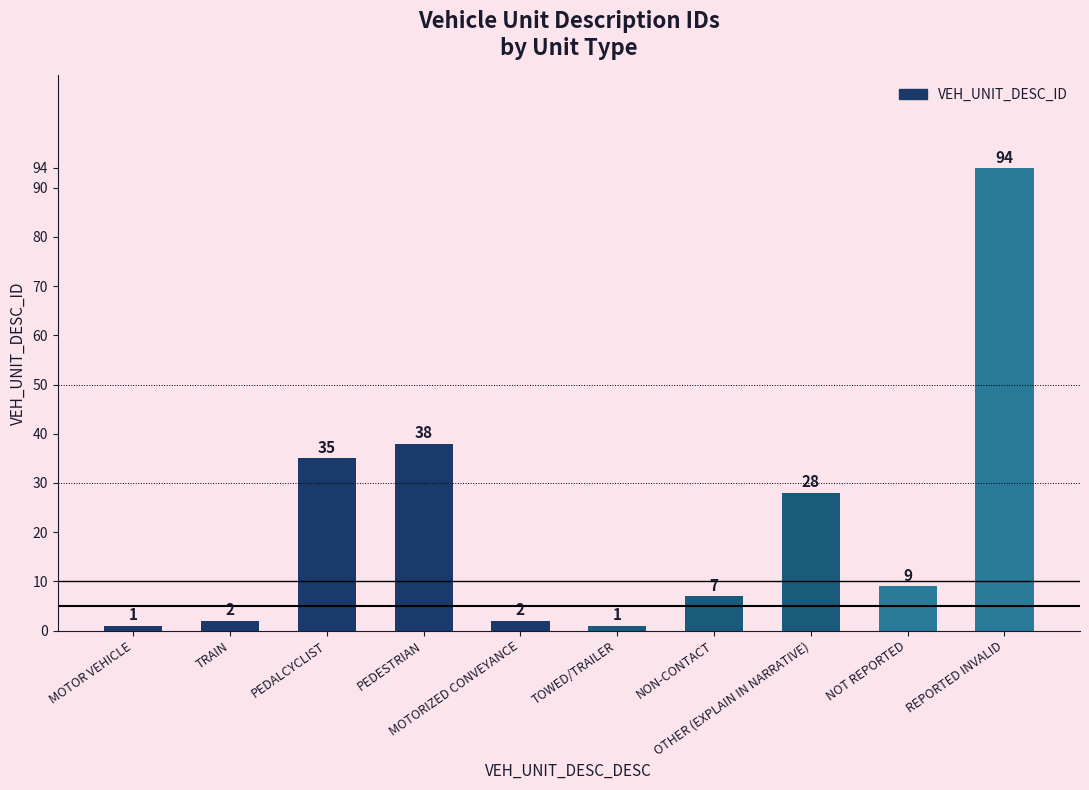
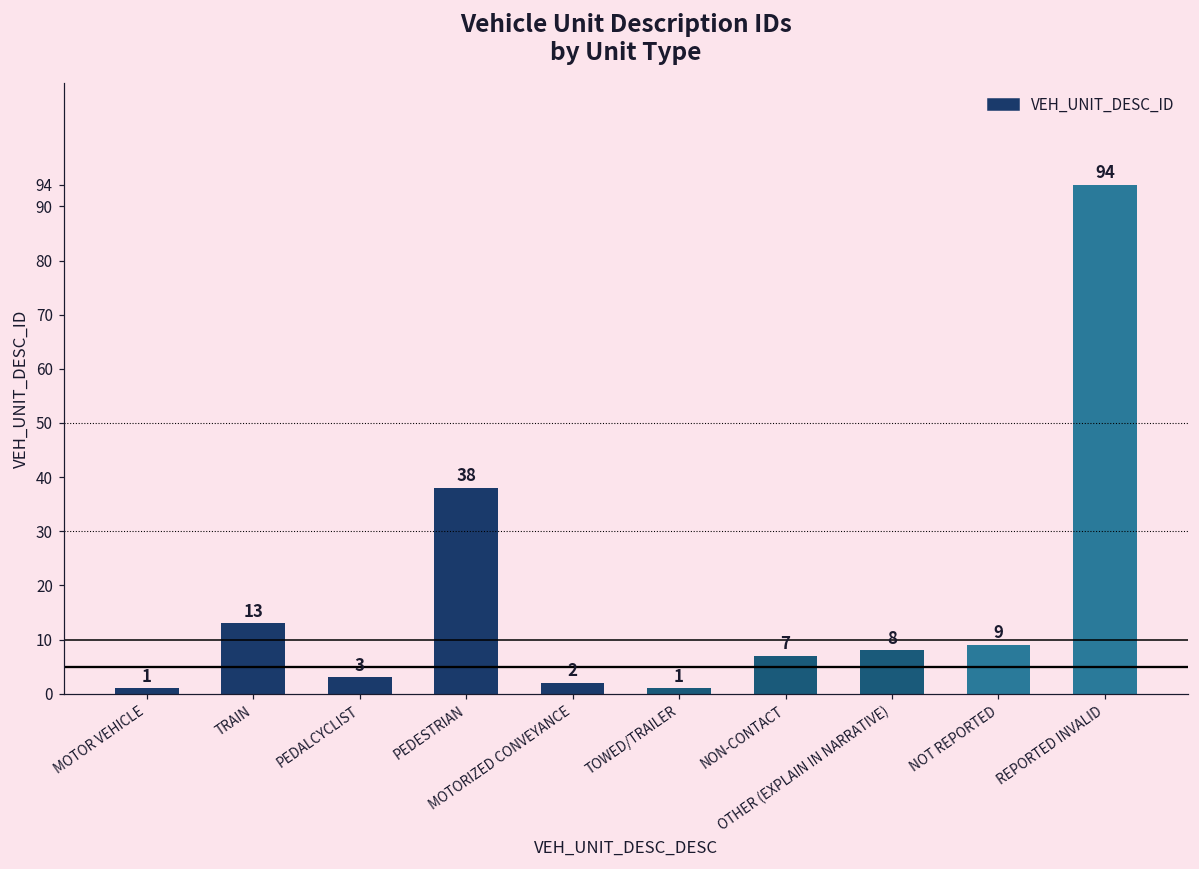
TRAIN: 2 -> 13
PEDALCYCLIST: 35 -> 3
OTHER (EXPLAIN IN NARRATIVE): 28 -> 8
